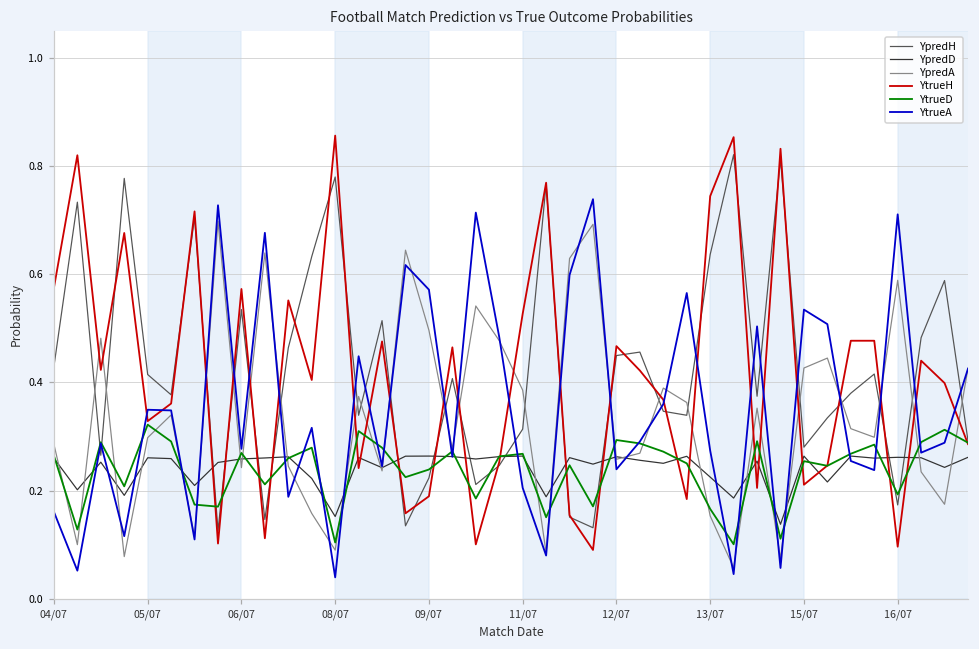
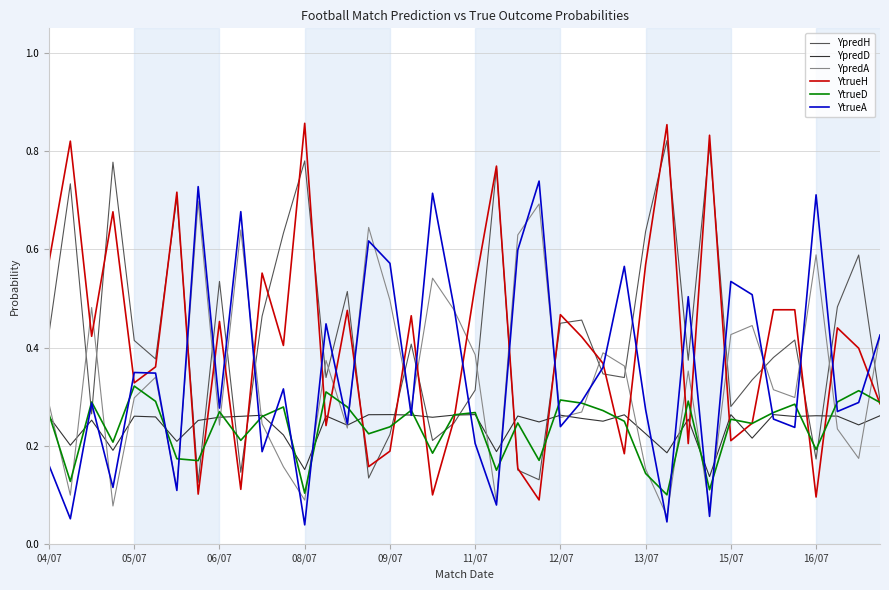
YtrueH, 06/07: 0.57 -> 0.45
YtrueH, 13/07: 0.74 -> 0.57
YtrueD, 13/07: 0.17 -> 0.14
